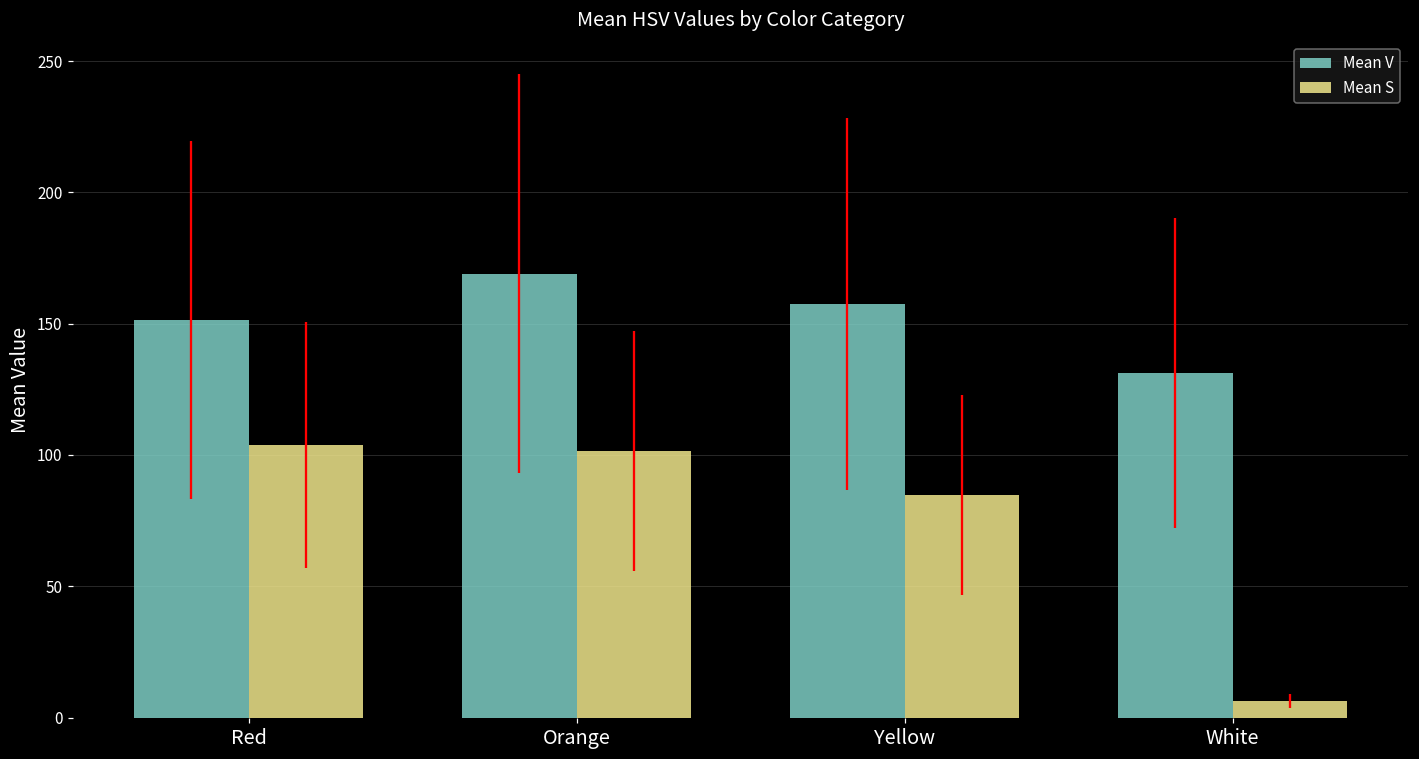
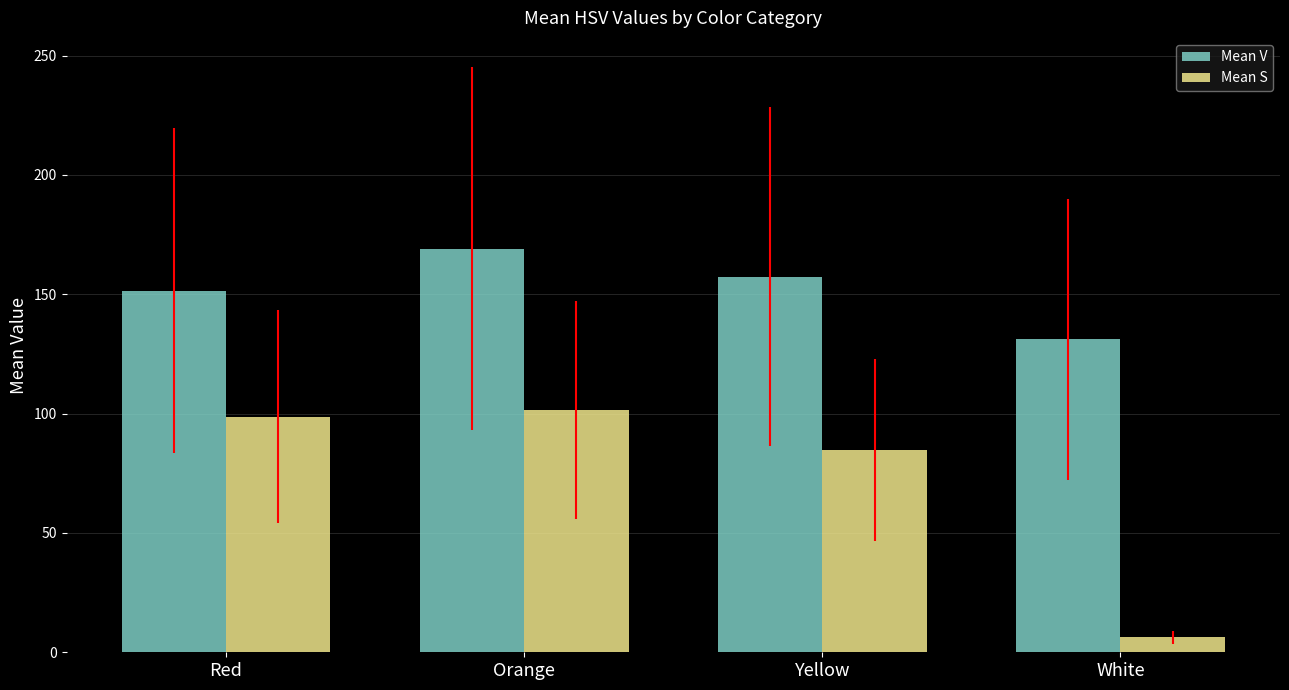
Mean S, Red: 104 -> 99
